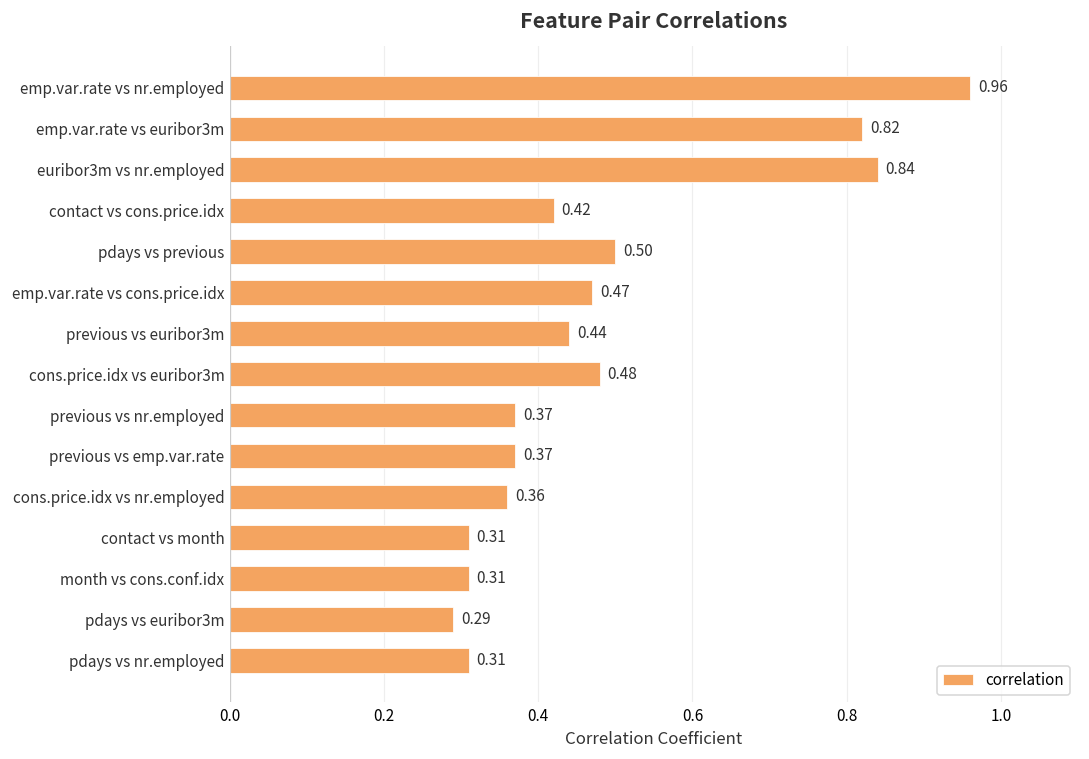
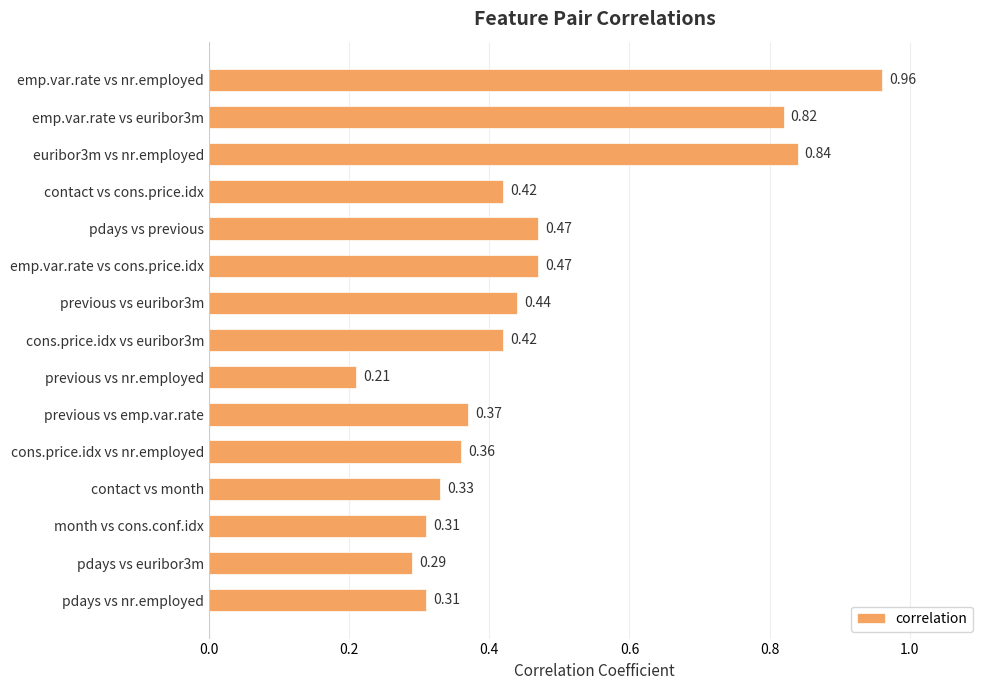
pdays vs previous: 0.50 -> 0.47
cons.price.idx vs euribor3m: 0.48 -> 0.42
previous vs nr.employed: 0.37 -> 0.21
contact vs month: 0.31 -> 0.33
